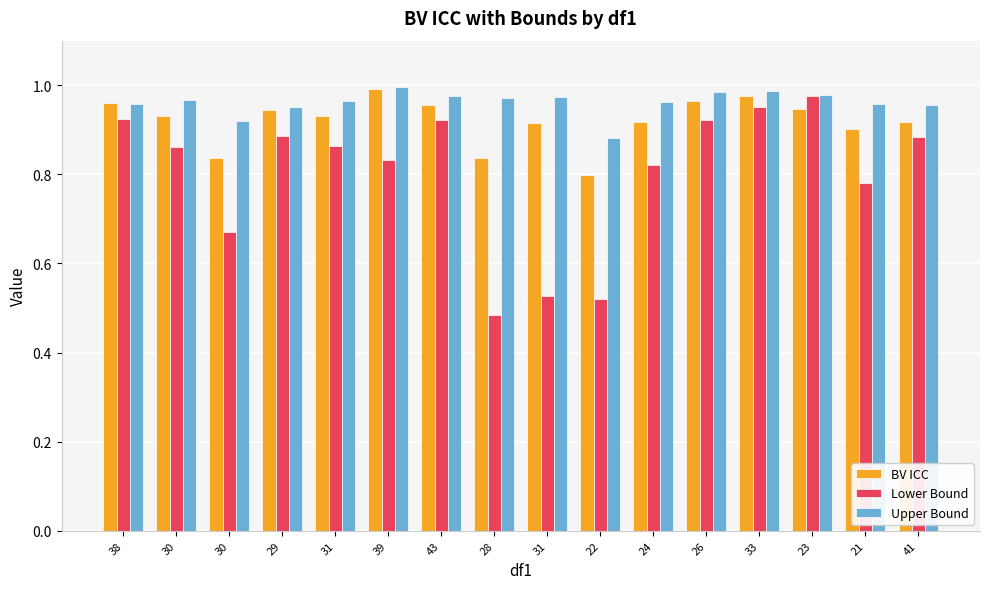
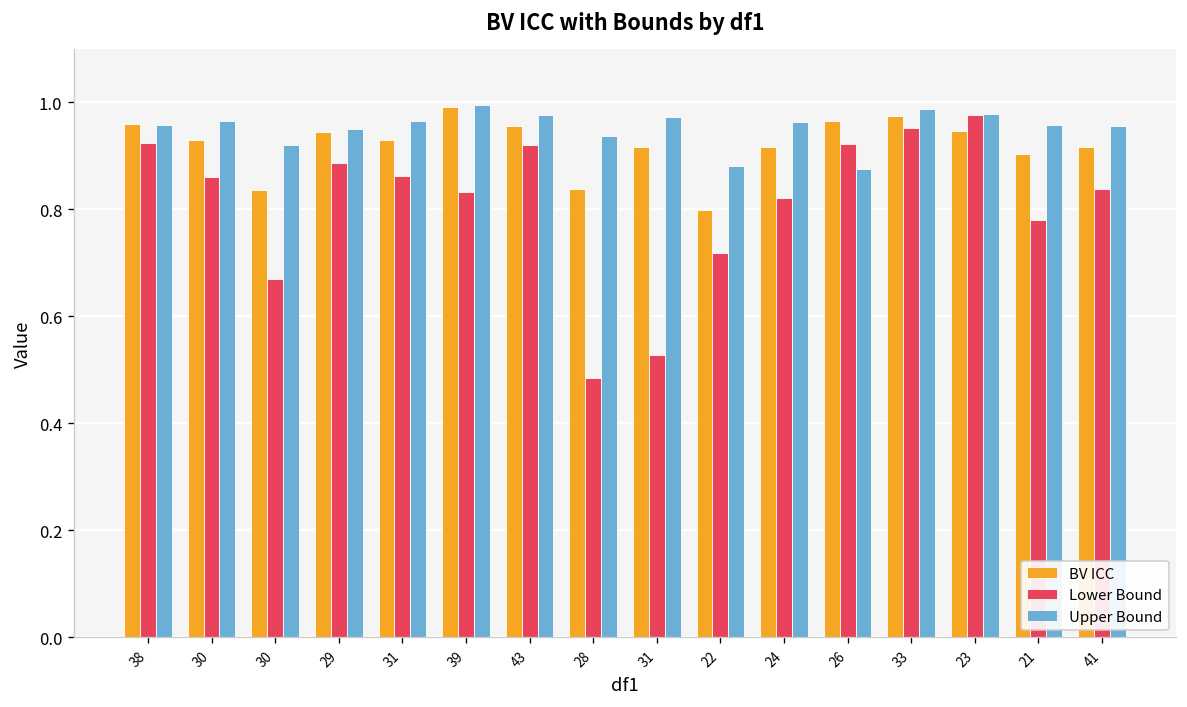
Upper Bound, 28: 0.97 -> 0.94
Lower Bound, 22: 0.52 -> 0.72
Upper Bound, 26: 0.98 -> 0.88
Lower Bound, 41: 0.88 -> 0.84
